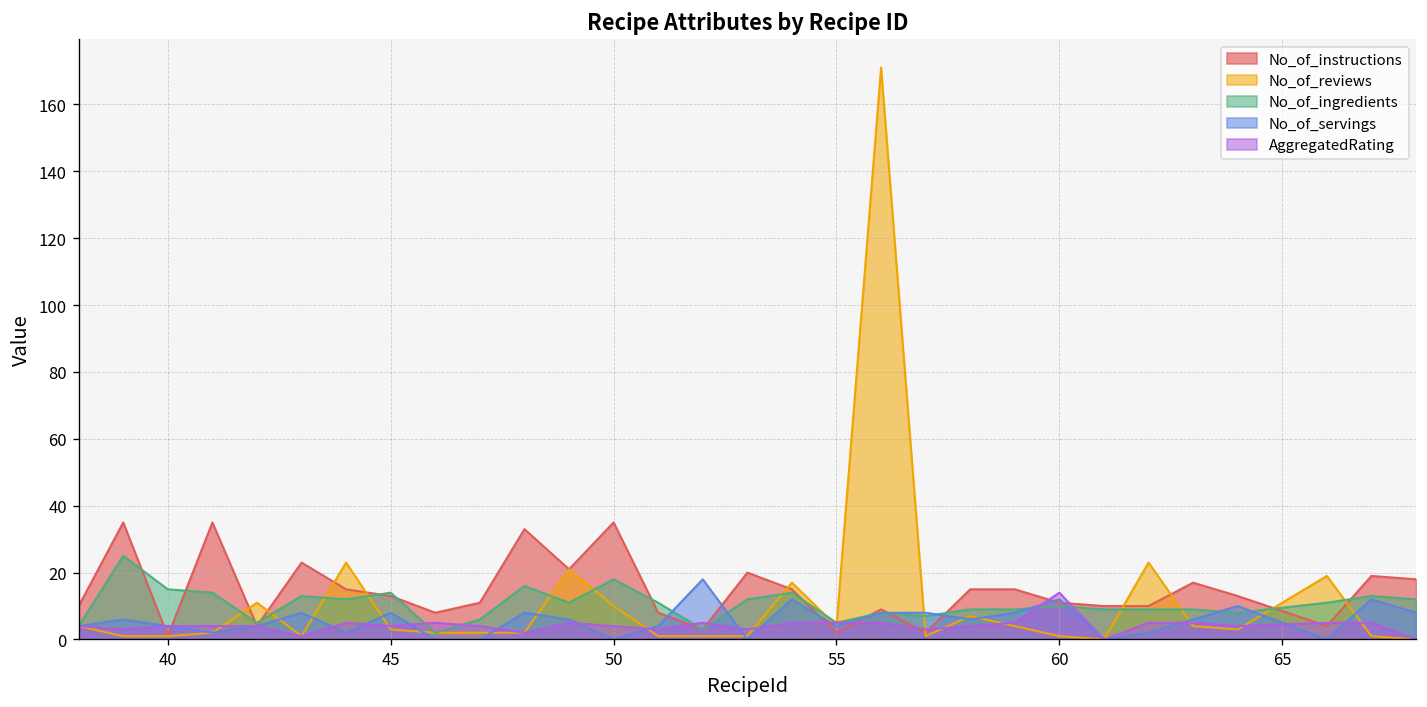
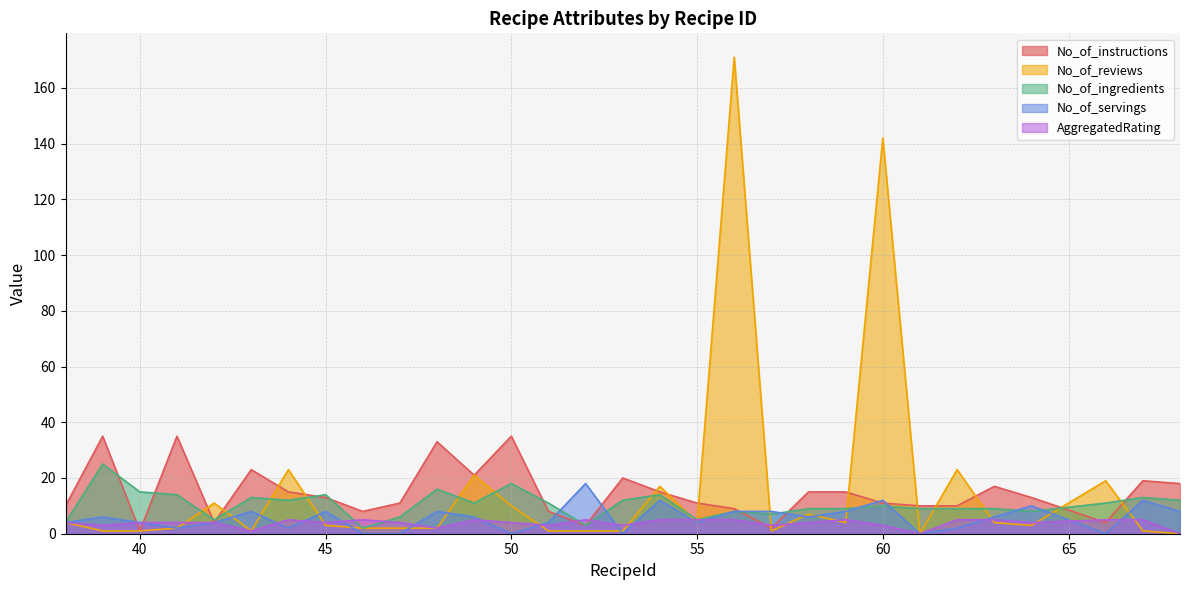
No_of_instructions, 55: 2 -> 11
No_of_reviews, 60: 1 -> 142
AggregatedRating, 60: 14 -> 3
